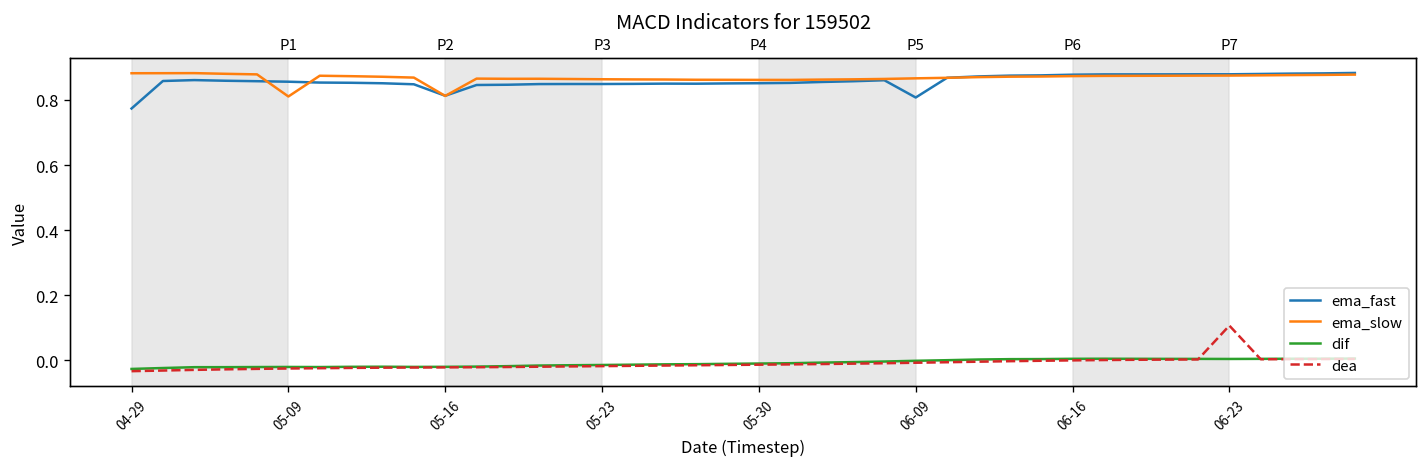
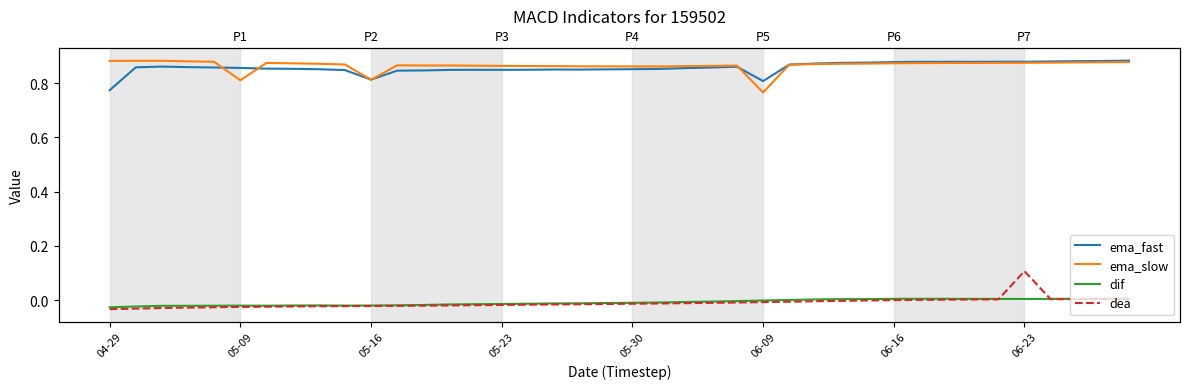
ema_slow, 06-09: 0.87 -> 0.77
